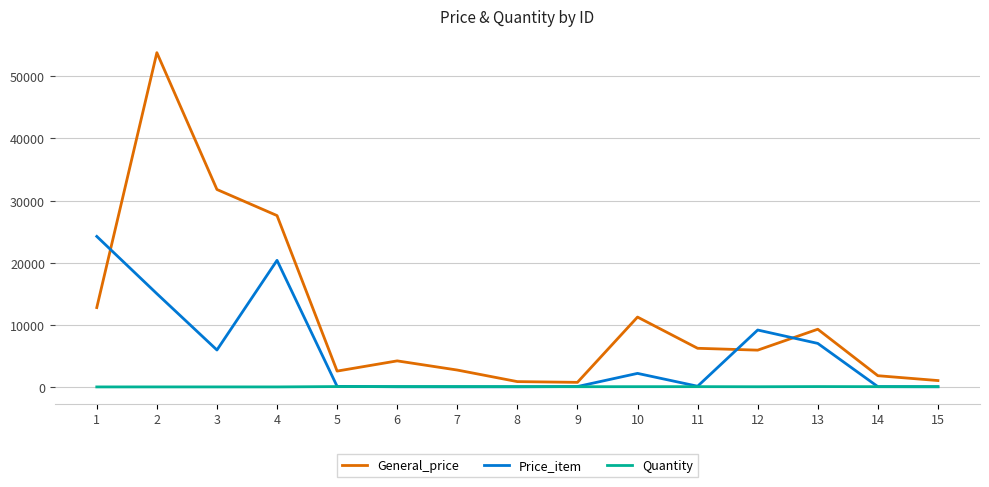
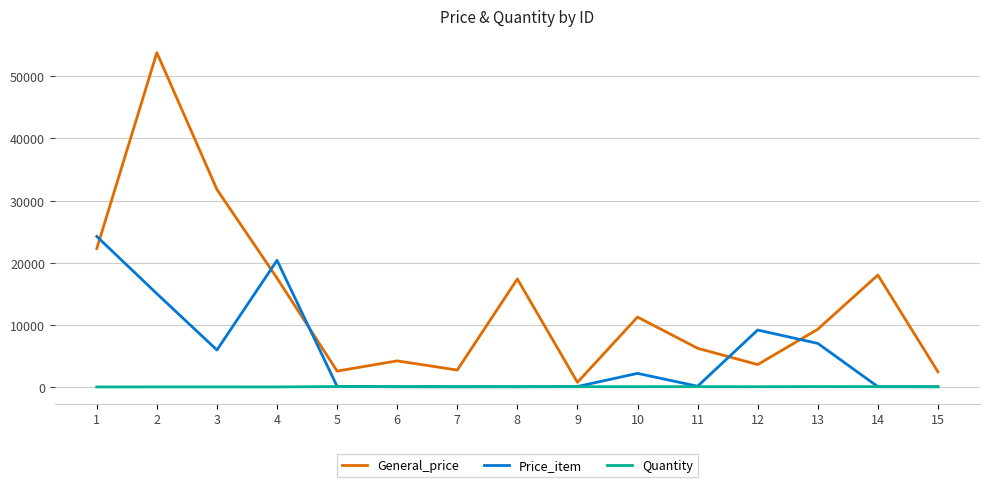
General_price, 1: 13000 -> 22000
General_price, 4: 28000 -> 18000
General_price, 8: 1000 -> 17000
General_price, 12: 6000 -> 4000
General_price, 14: 2000 -> 18000
General_price, 15: 1000 -> 2000
